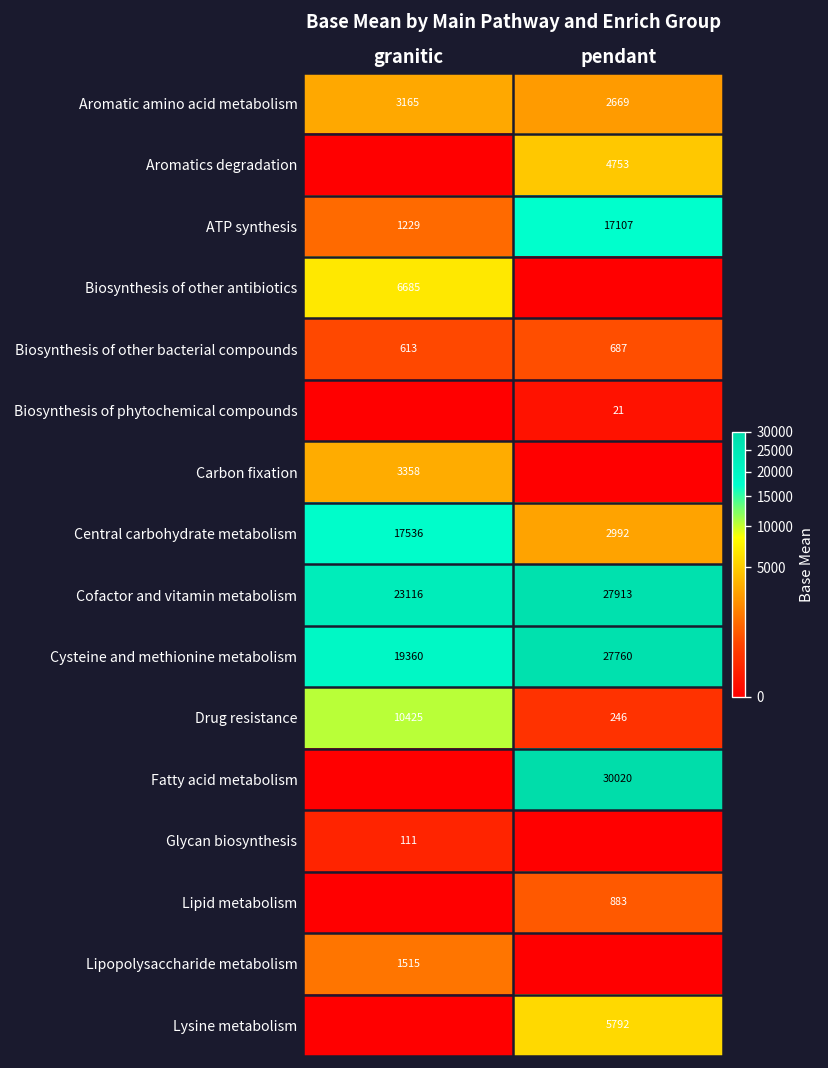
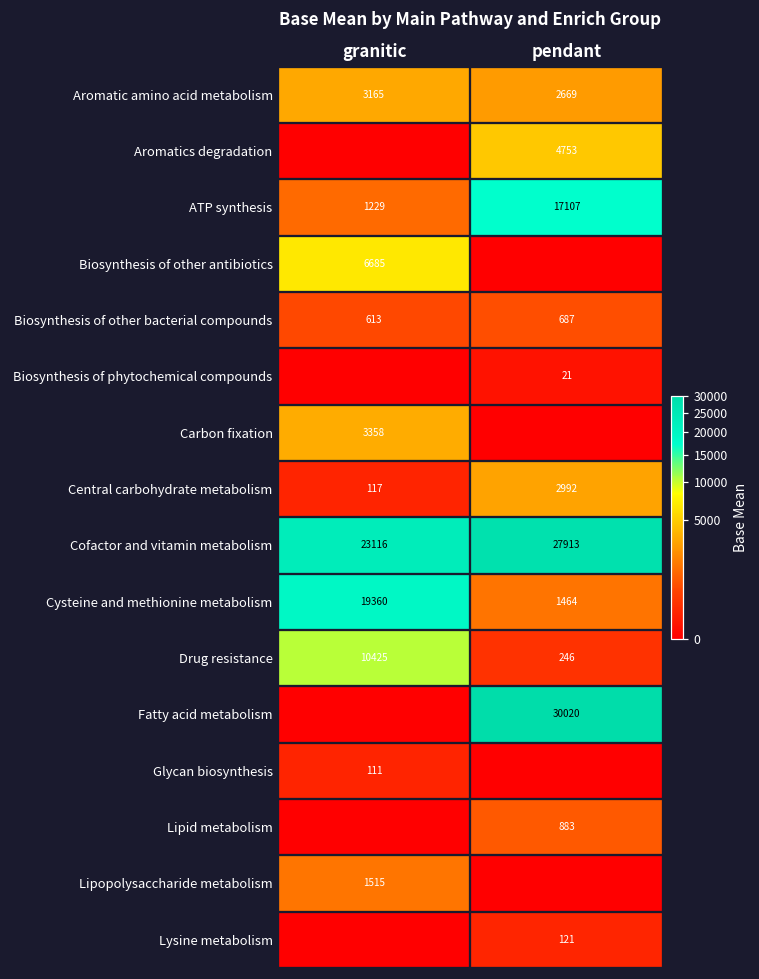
Central carbohydrate metabolism, granitic: 17536 -> 117
Cysteine and methionine metabolism, pendant: 27760 -> 1464
Lysine metabolism, pendant: 5792 -> 121
